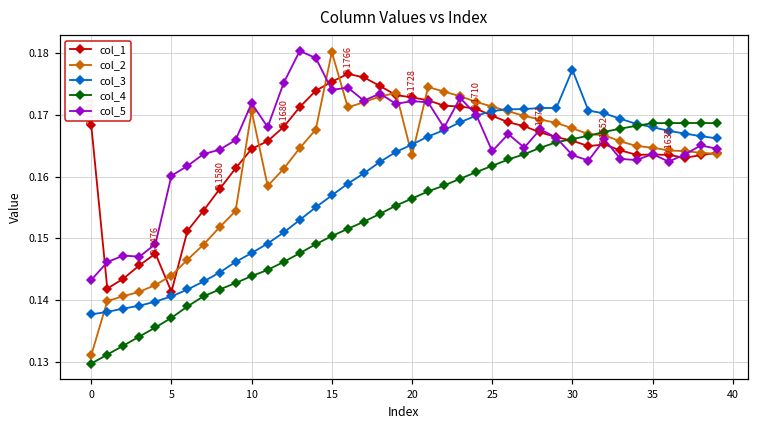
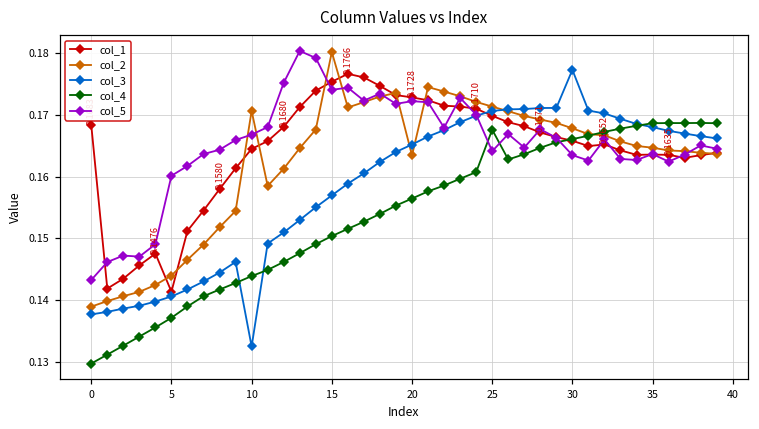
col_2, 0: 0.131 -> 0.139
col_3, 10: 0.148 -> 0.133
col_5, 10: 0.172 -> 0.167
col_4, 25: 0.162 -> 0.168
